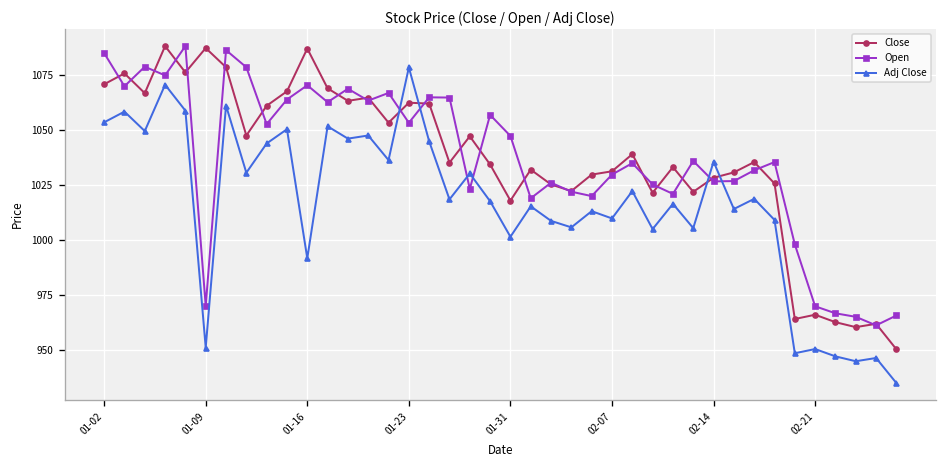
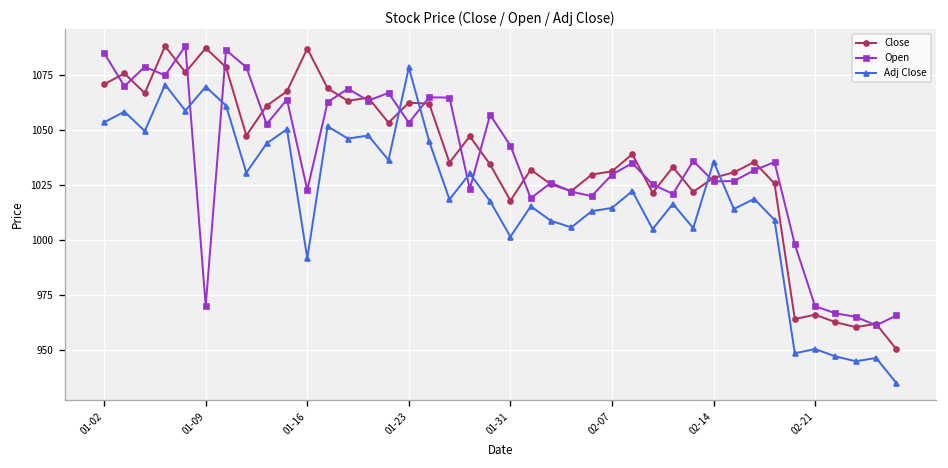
Adj Close, 01-09: 951 -> 1070
Open, 01-16: 1071 -> 1023
Open, 01-31: 1047 -> 1043
Adj Close, 02-07: 1010 -> 1015
